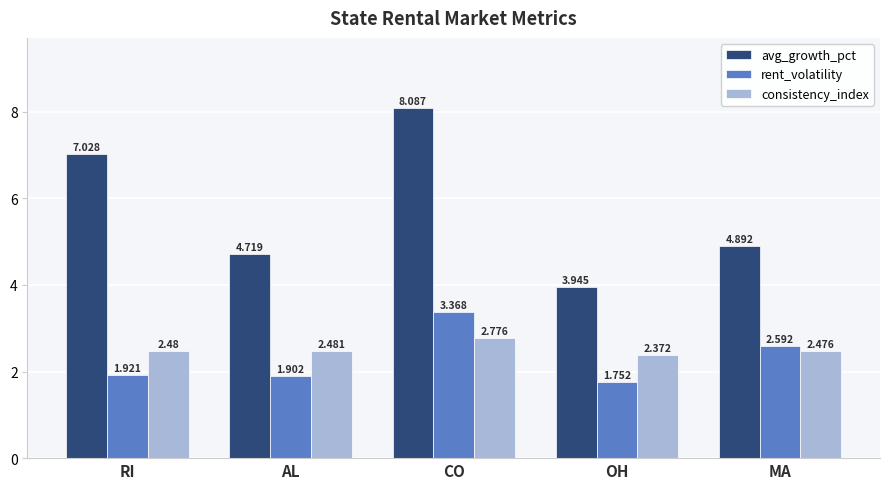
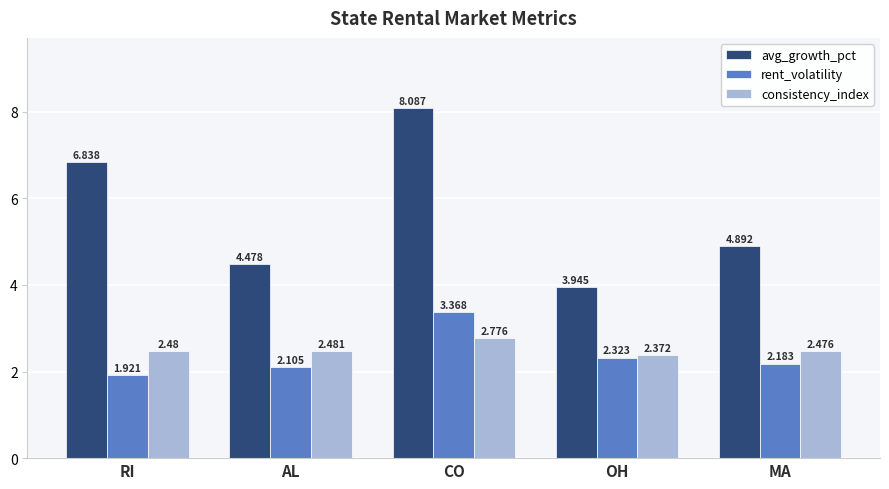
avg_growth_pct, RI: 7.028 -> 6.838
avg_growth_pct, AL: 4.719 -> 4.478
rent_volatility, AL: 1.902 -> 2.105
rent_volatility, OH: 1.752 -> 2.323
rent_volatility, MA: 2.592 -> 2.183
